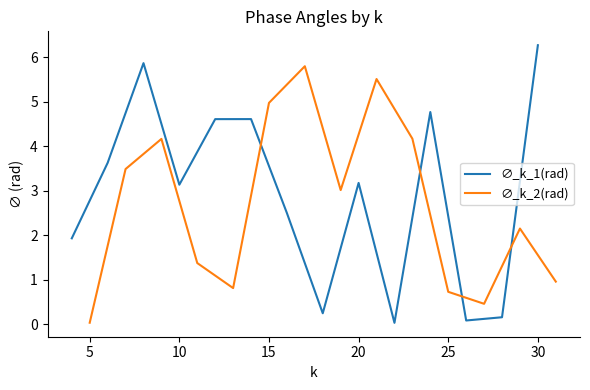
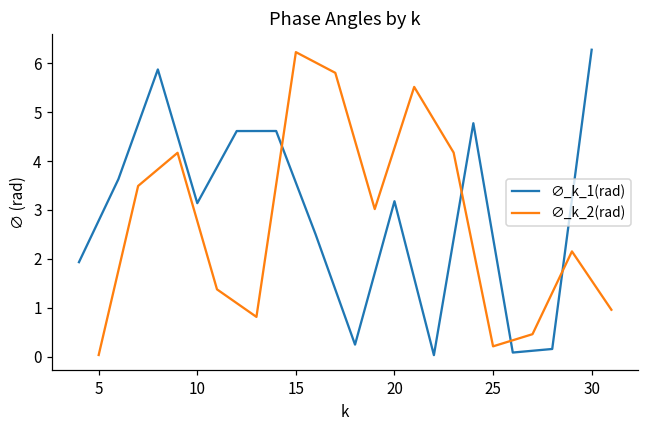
∅_k_2(rad), 15: 5.0 -> 6.2
∅_k_2(rad), 25: 0.7 -> 0.2
